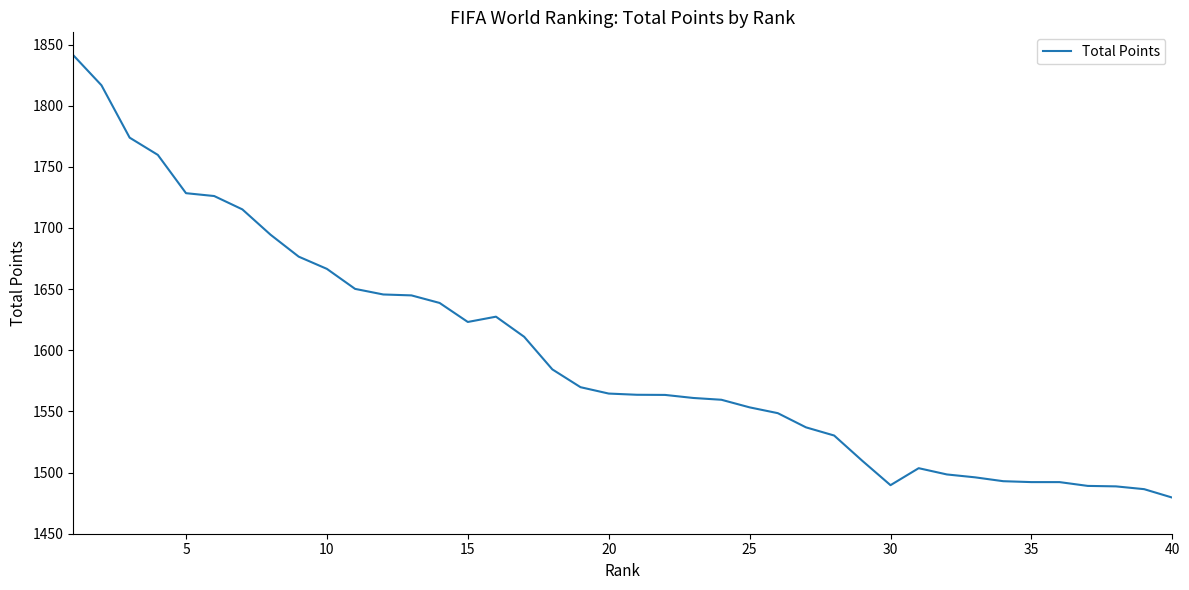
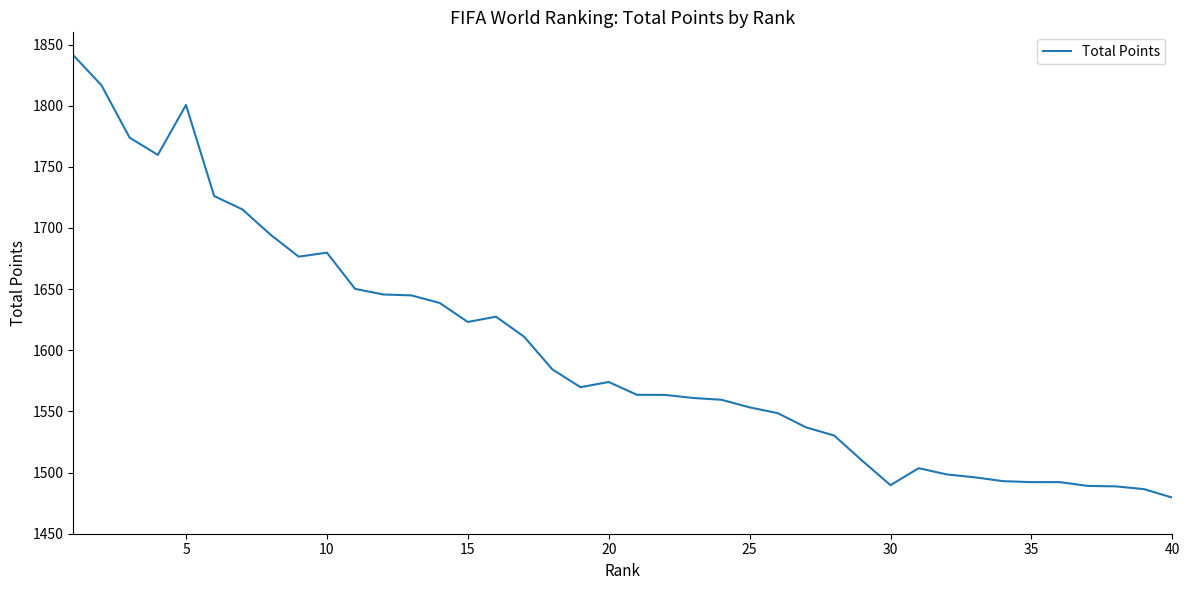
5: 1728 -> 1801
10: 1667 -> 1680
20: 1565 -> 1574
